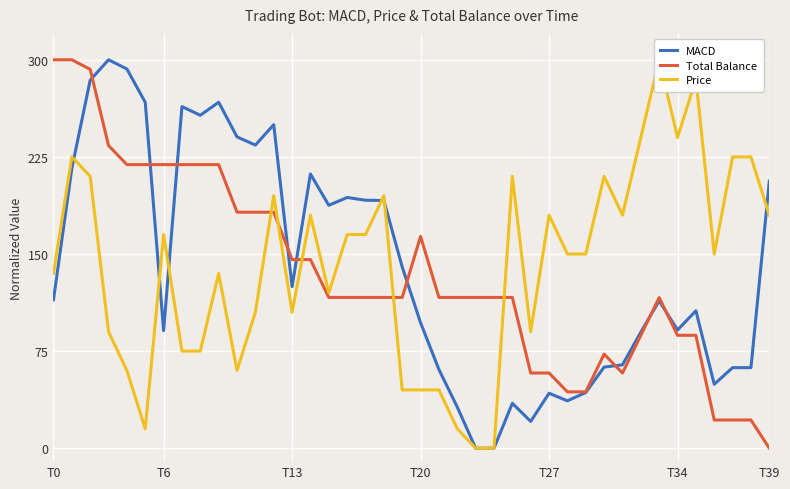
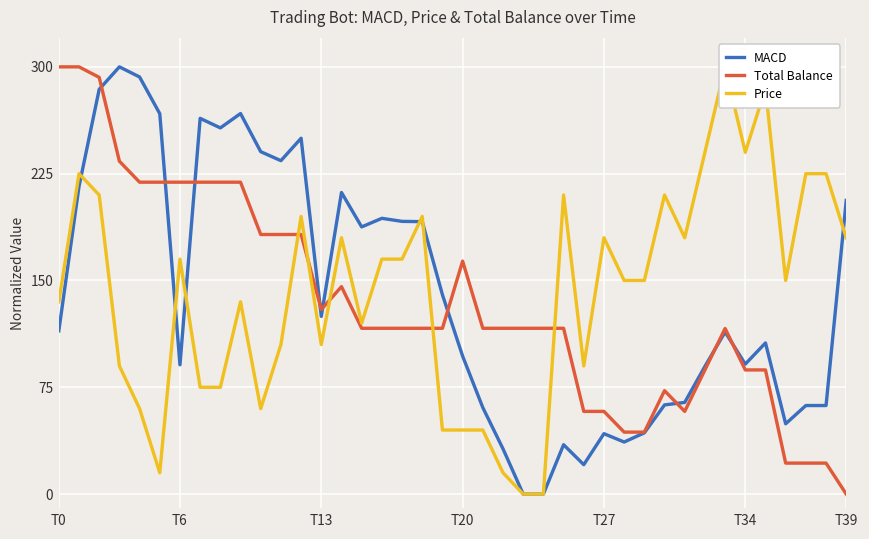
Total Balance, T13: 146 -> 130
